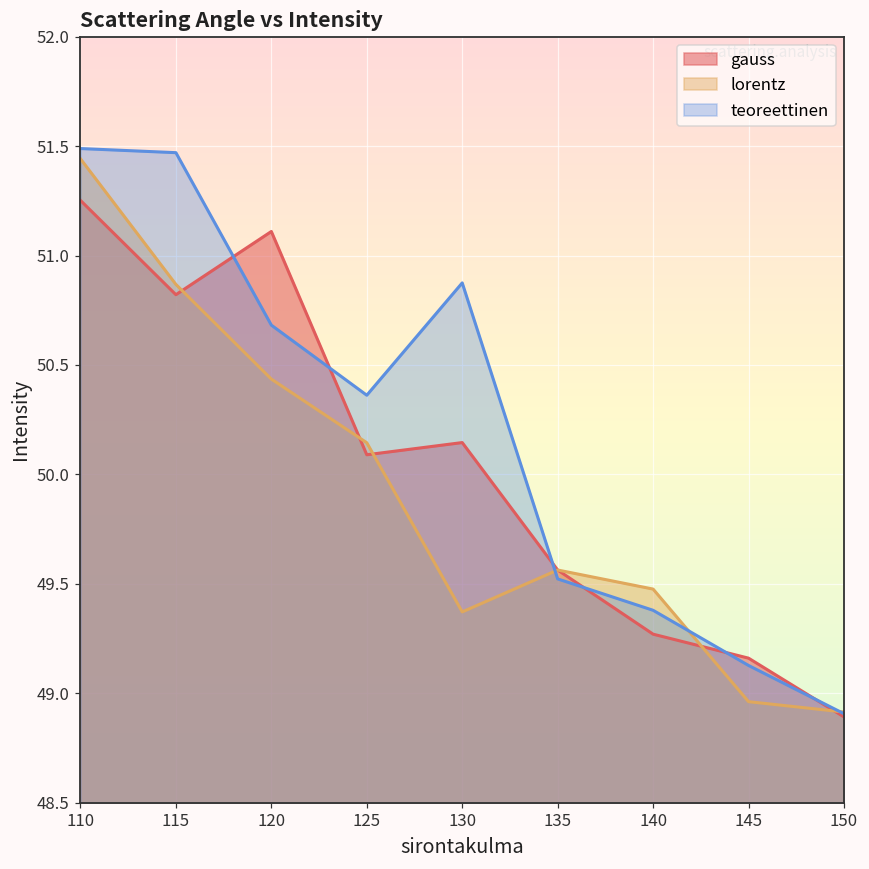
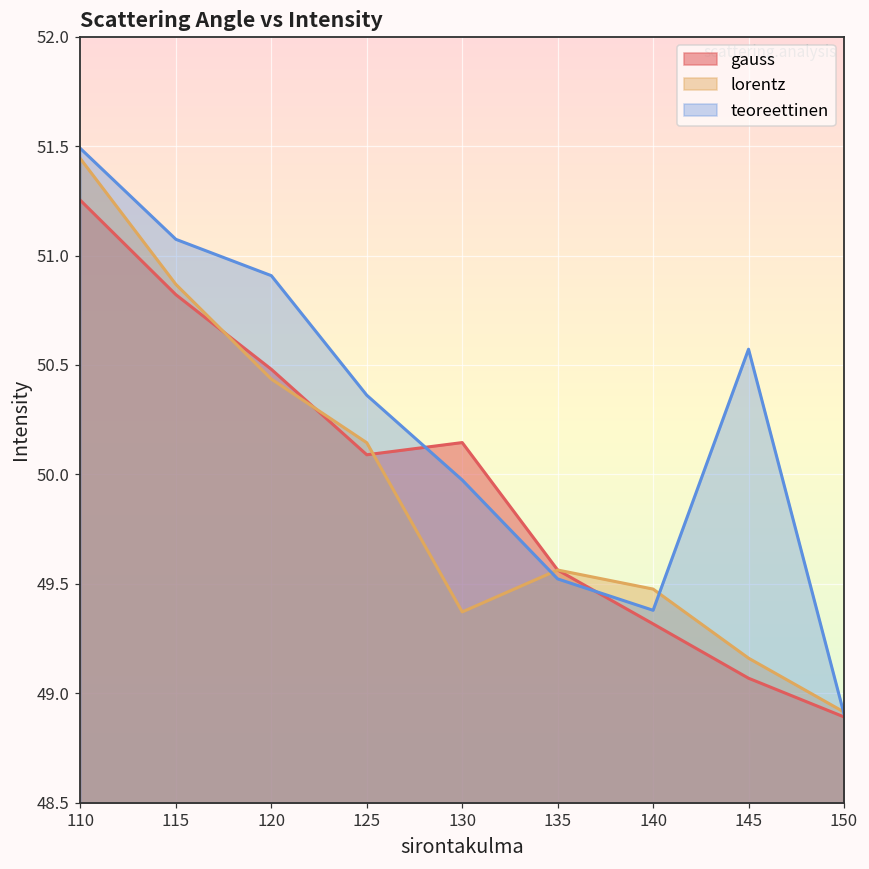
teoreettinen, 115: 51.47 -> 51.07
gauss, 120: 51.11 -> 50.48
teoreettinen, 120: 50.68 -> 50.91
teoreettinen, 130: 50.88 -> 49.97
gauss, 140: 49.27 -> 49.32
gauss, 145: 49.16 -> 49.07
lorentz, 145: 48.96 -> 49.16
teoreettinen, 145: 49.13 -> 50.57
